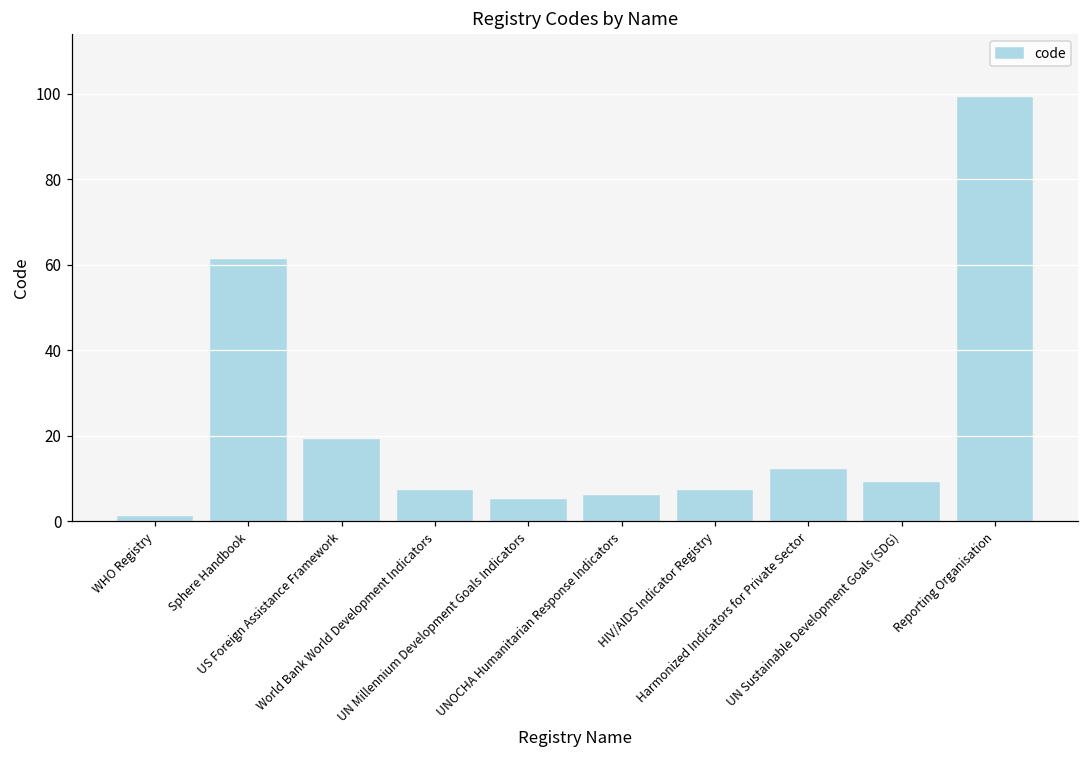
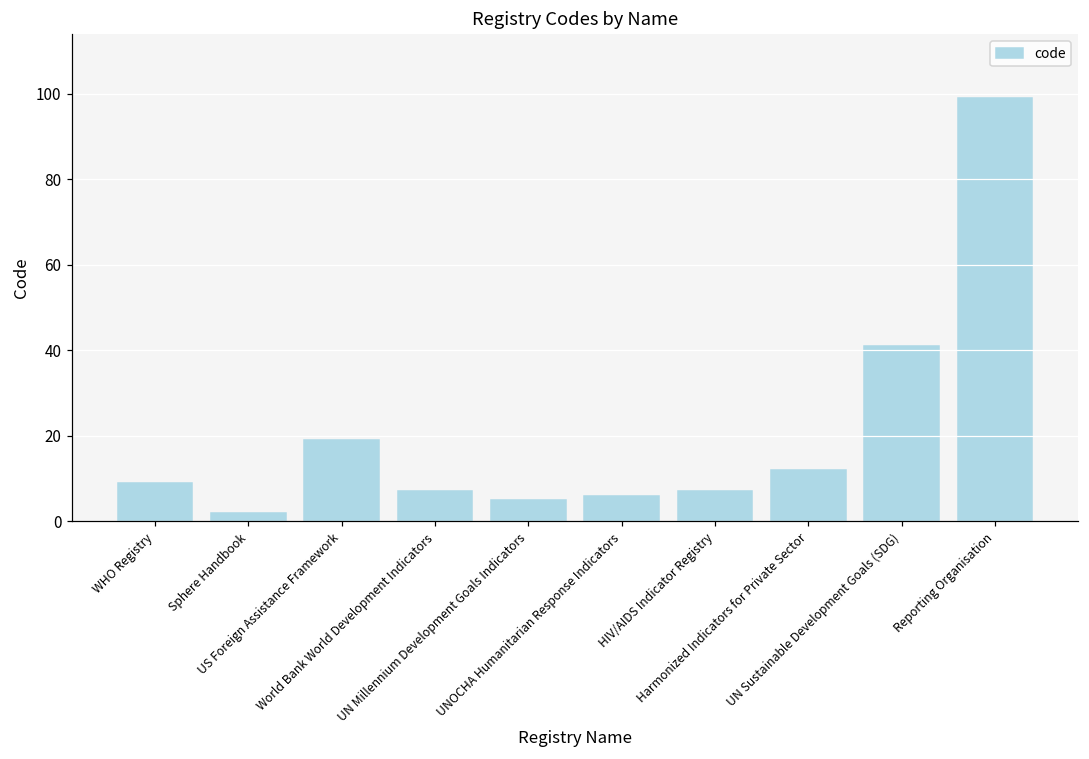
WHO Registry: 1 -> 9
Sphere Handbook: 61 -> 2
UN Sustainable Development Goals (SDG): 9 -> 41
